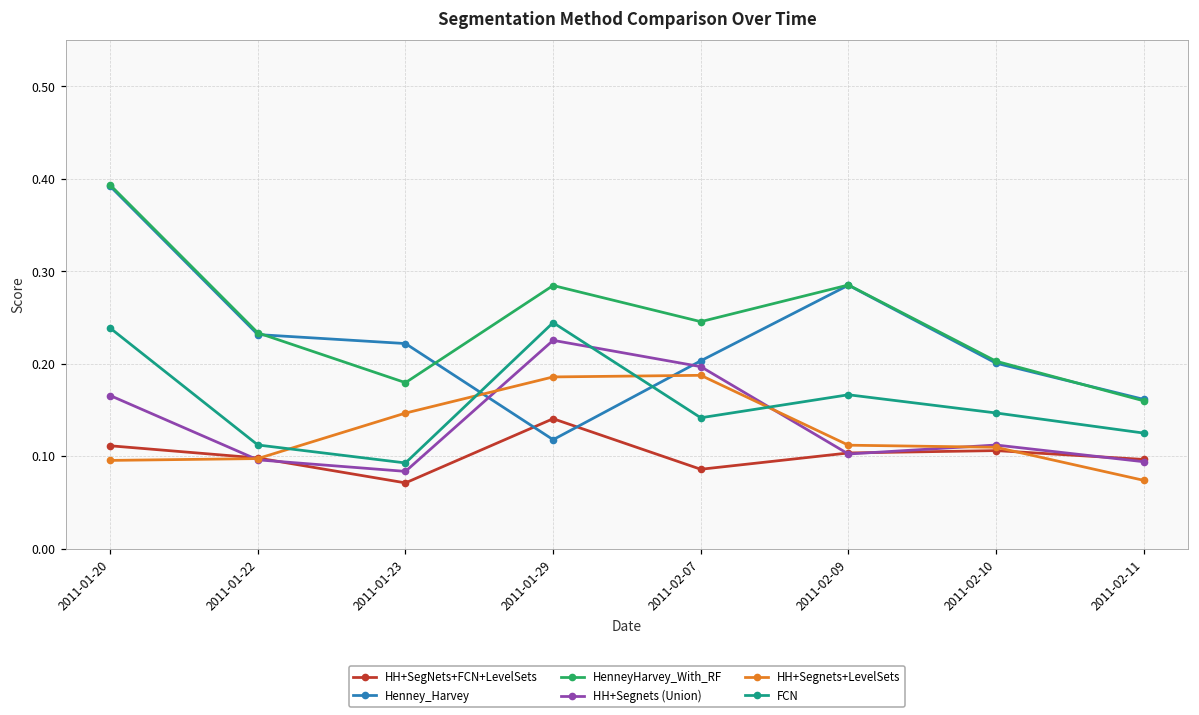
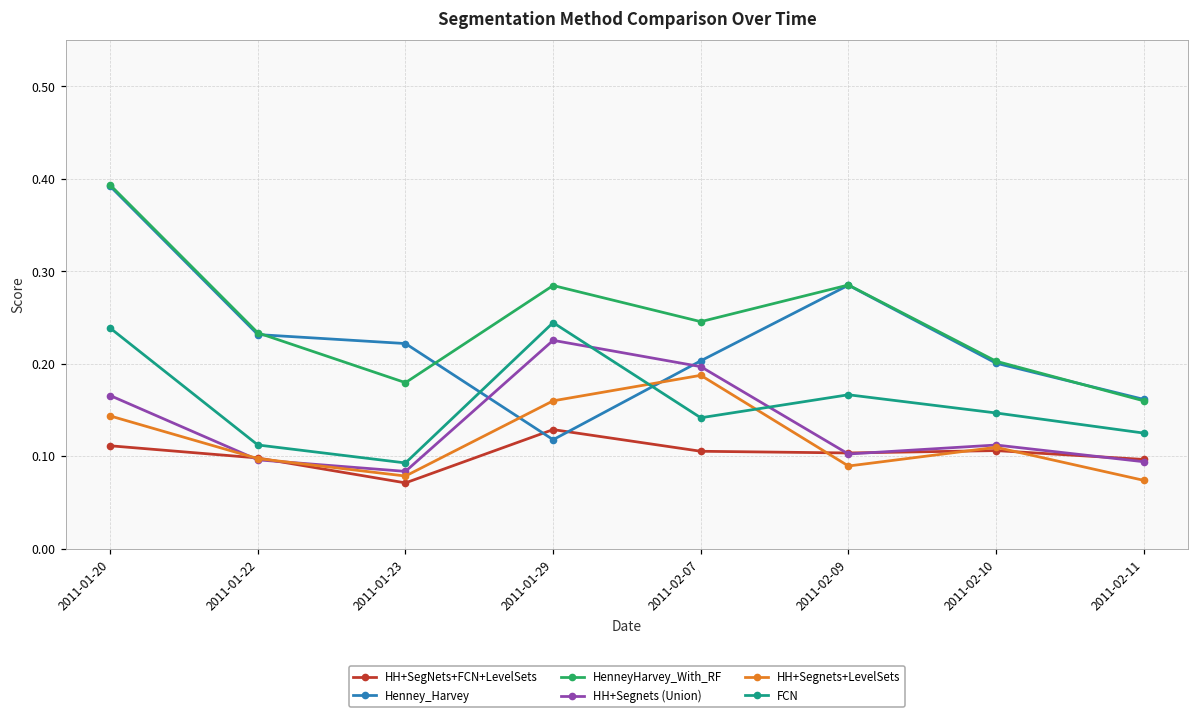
HH+Segnets+LevelSets, 2011-01-20: 0.10 -> 0.14
HH+Segnets+LevelSets, 2011-01-23: 0.15 -> 0.08
HH+SegNets+FCN+LevelSets, 2011-01-29: 0.14 -> 0.13
HH+Segnets+LevelSets, 2011-01-29: 0.19 -> 0.16
HH+SegNets+FCN+LevelSets, 2011-02-07: 0.09 -> 0.11
HH+Segnets+LevelSets, 2011-02-09: 0.11 -> 0.09
